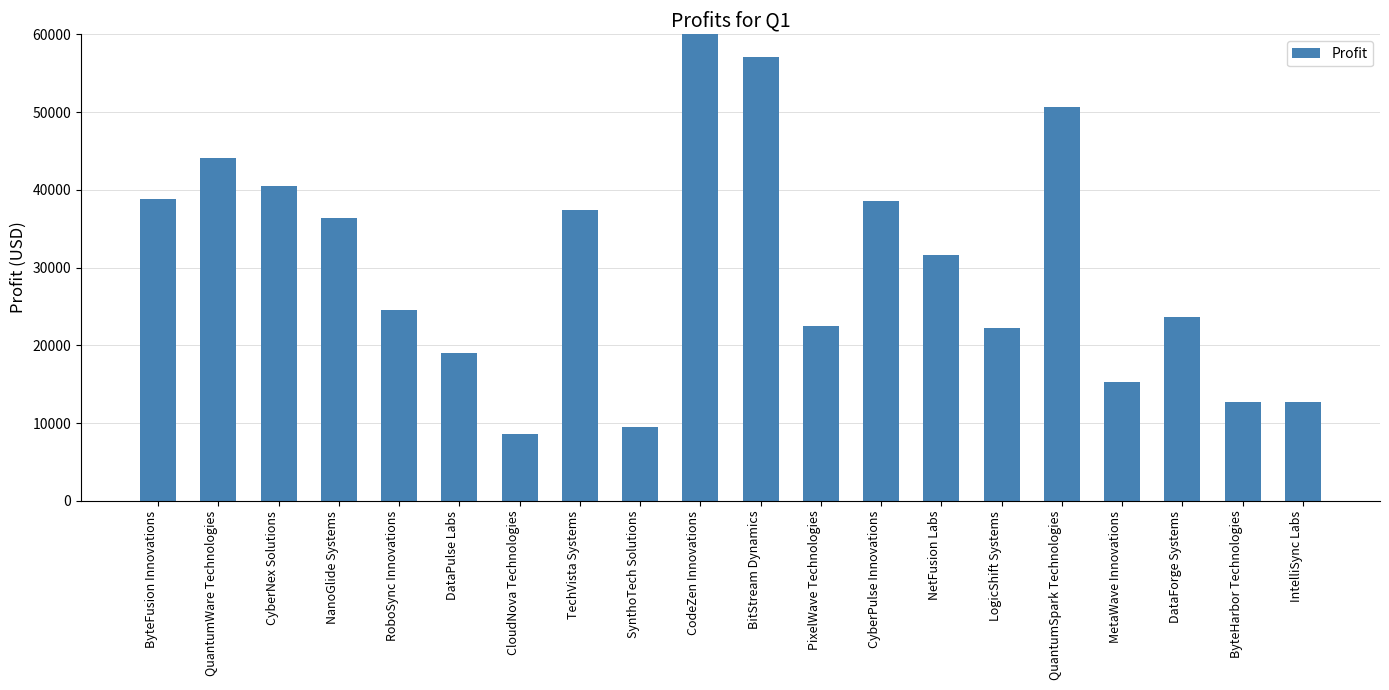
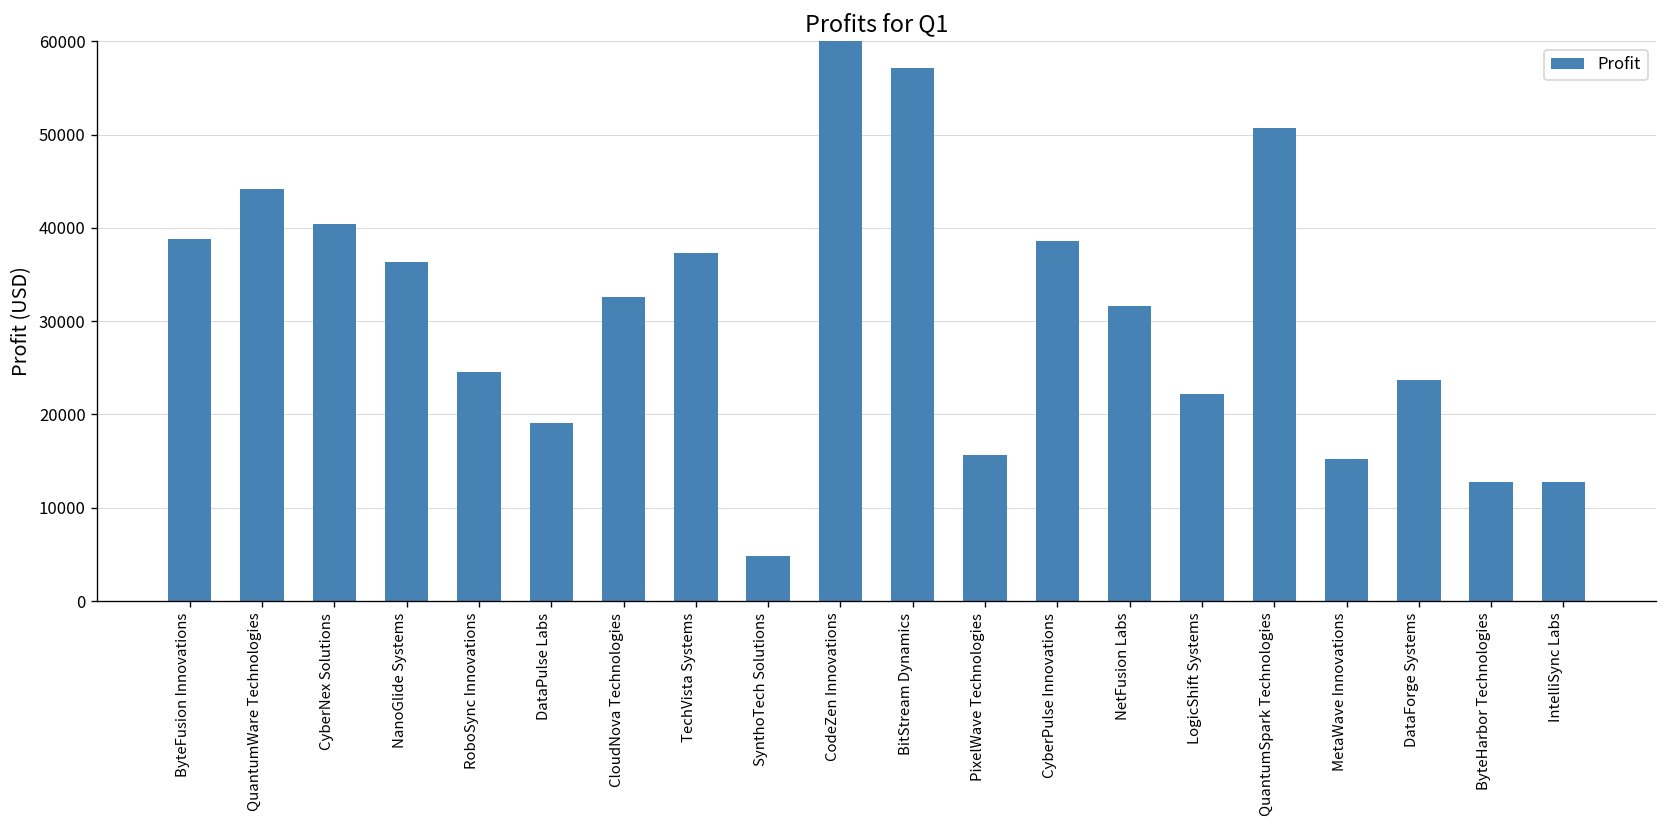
CloudNova Technologies: 9000 -> 33000
SynthoTech Solutions: 10000 -> 5000
PixelWave Technologies: 22000 -> 16000
